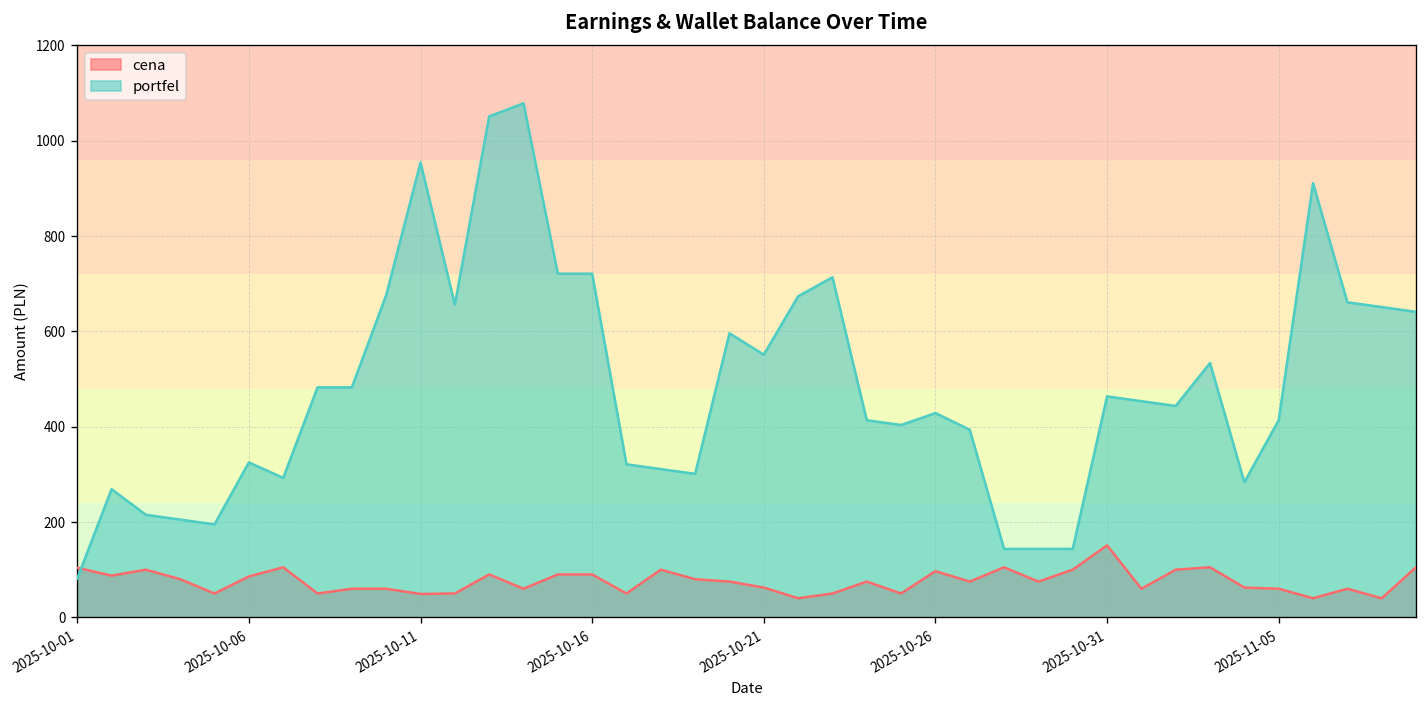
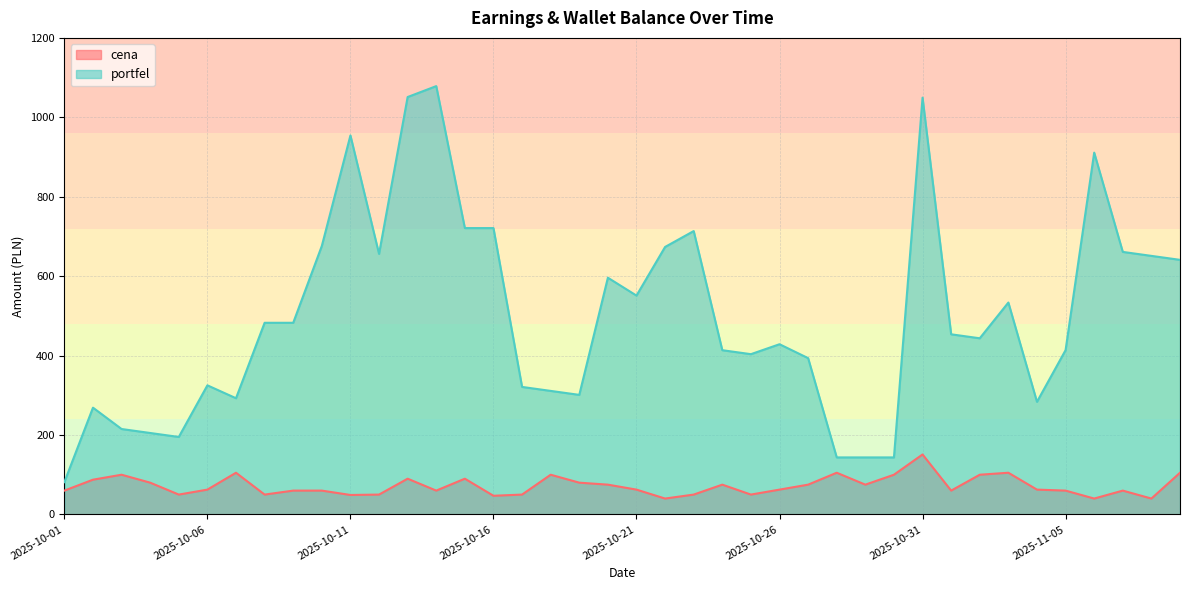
cena, 2025-10-01: 100 -> 60
cena, 2025-10-06: 90 -> 60
cena, 2025-10-16: 90 -> 50
cena, 2025-10-26: 100 -> 60
portfel, 2025-10-31: 460 -> 1050
